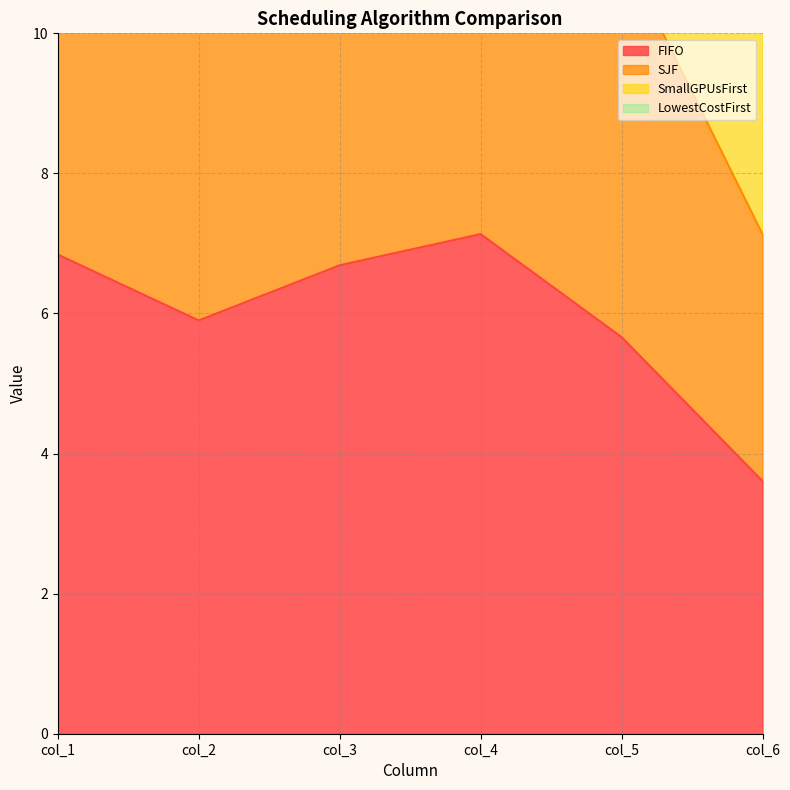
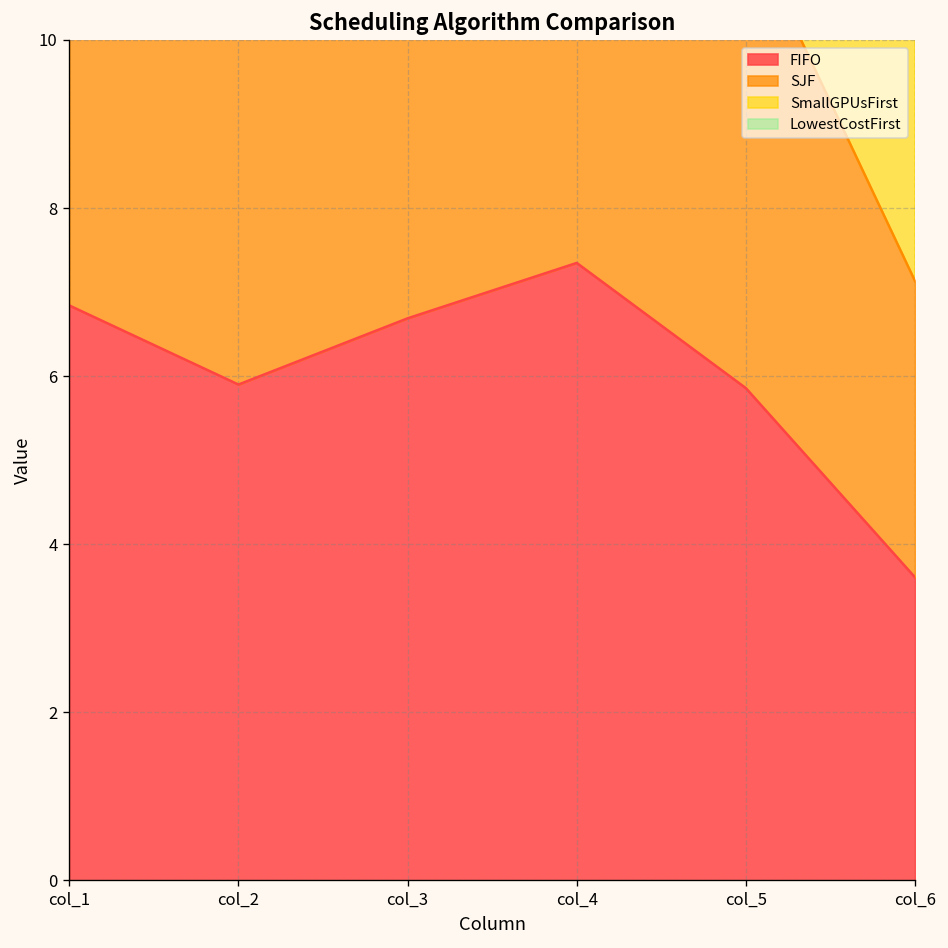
FIFO, col_4: 7.1 -> 7.3
FIFO, col_5: 5.7 -> 5.9
